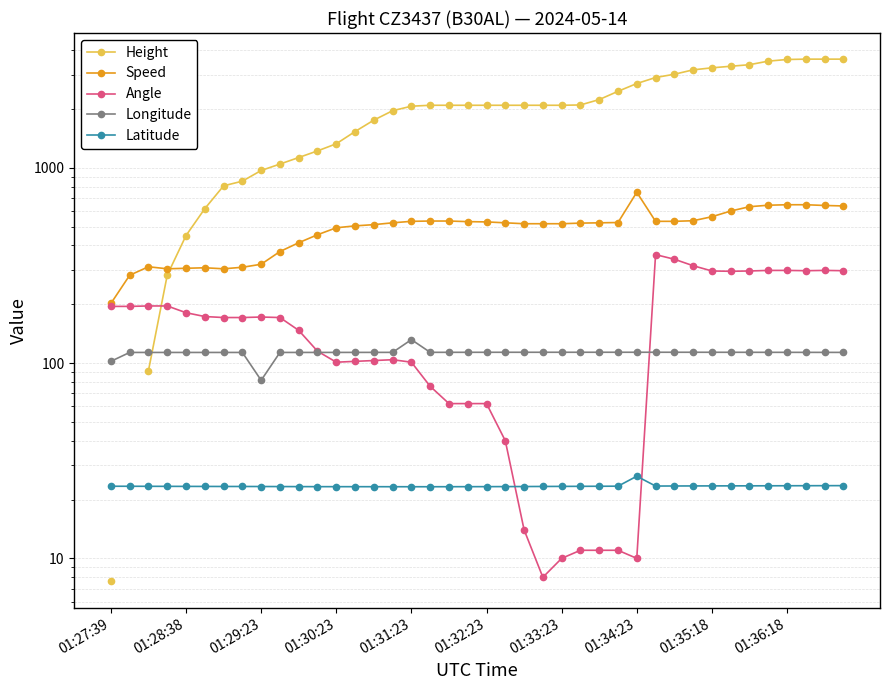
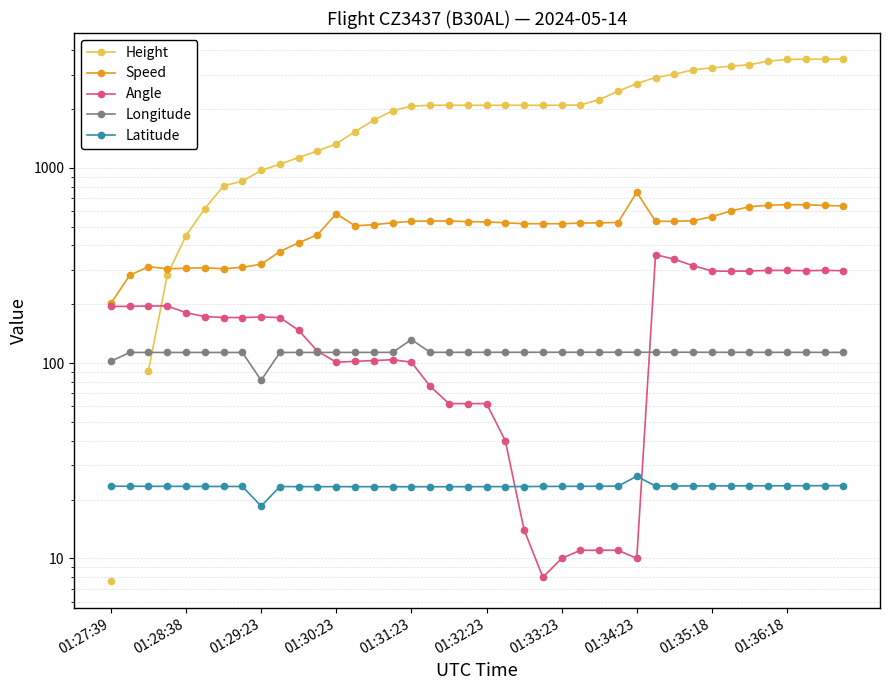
Latitude, 01:29:23: 23 -> 19
Speed, 01:30:23: 490 -> 580
